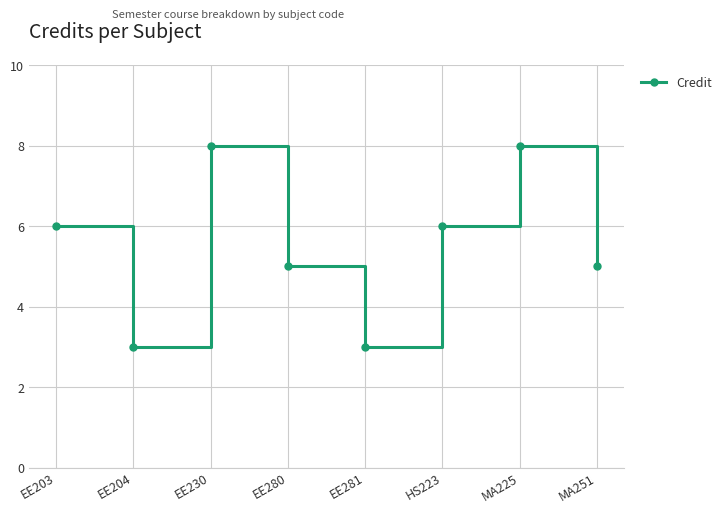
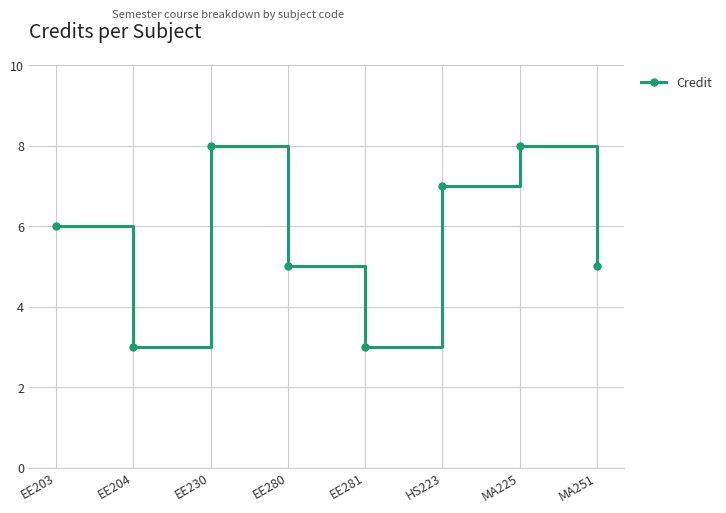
HS223: 6 -> 7
